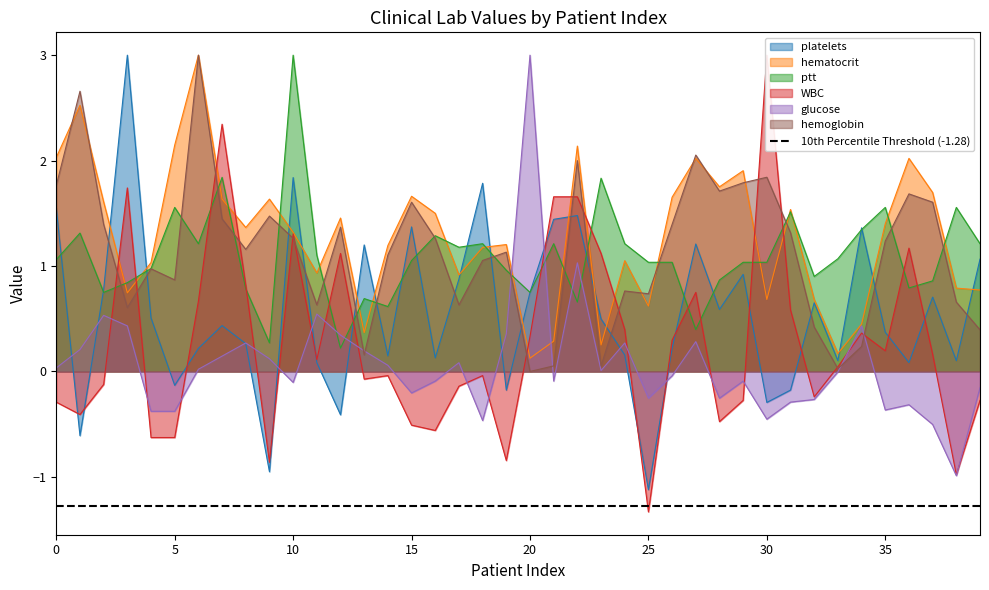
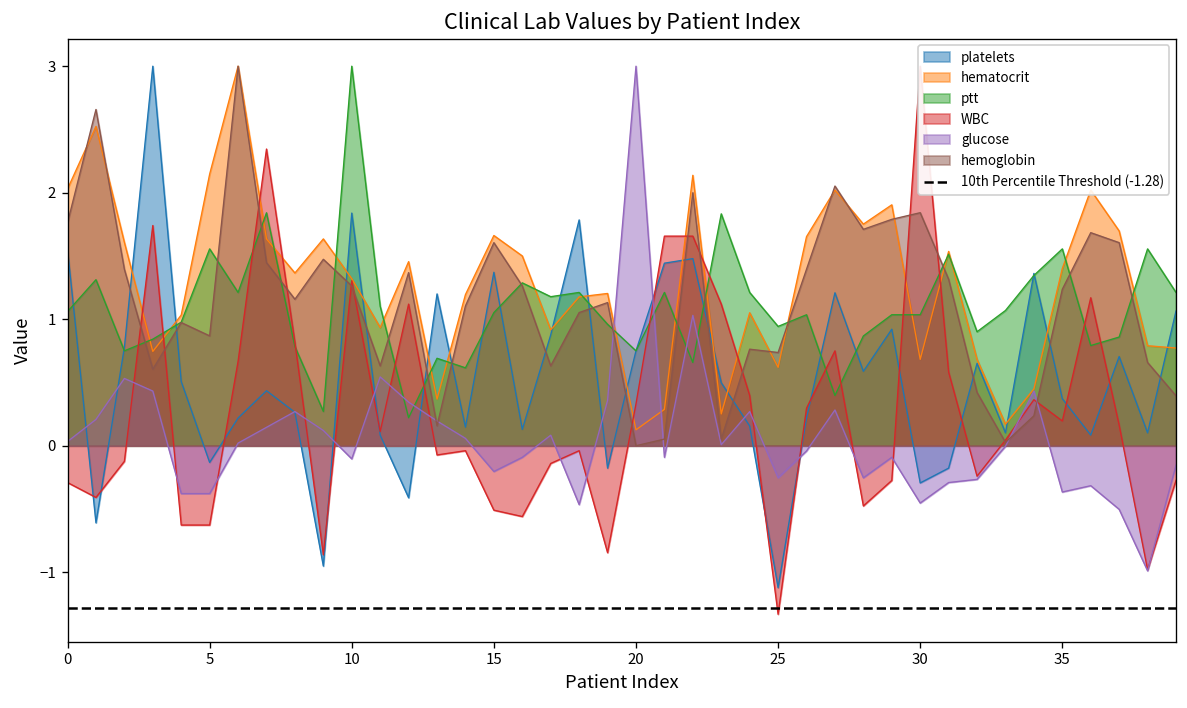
ptt, 25: 1.04 -> 0.94
